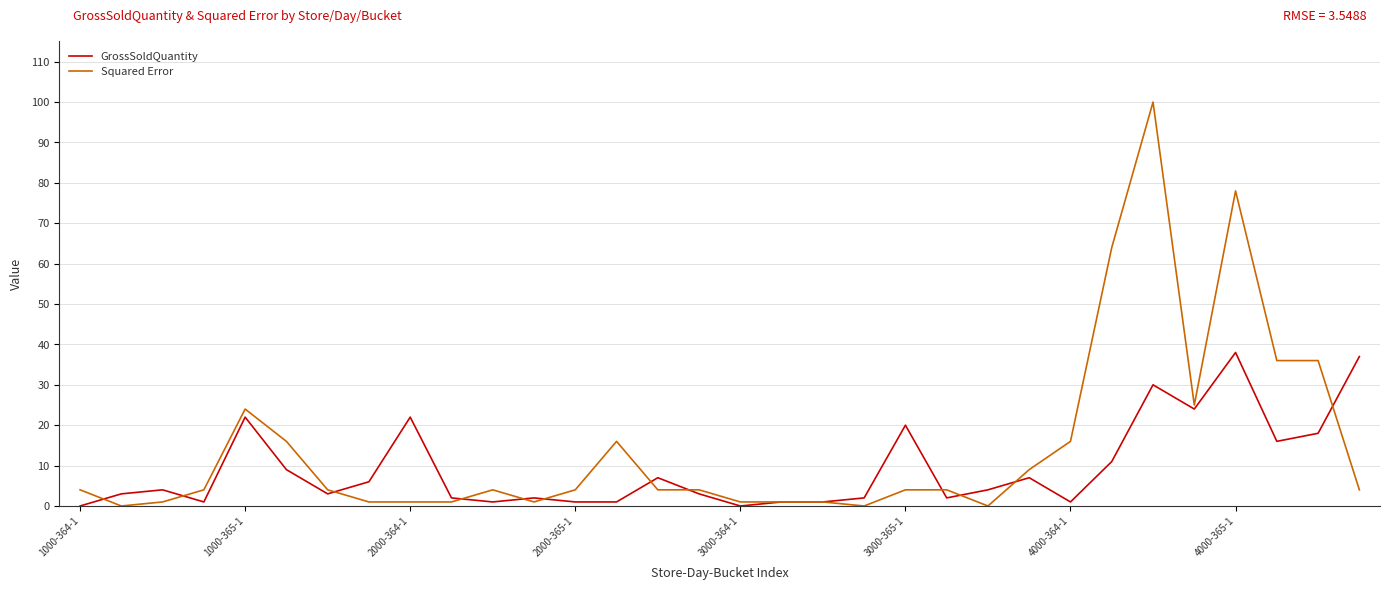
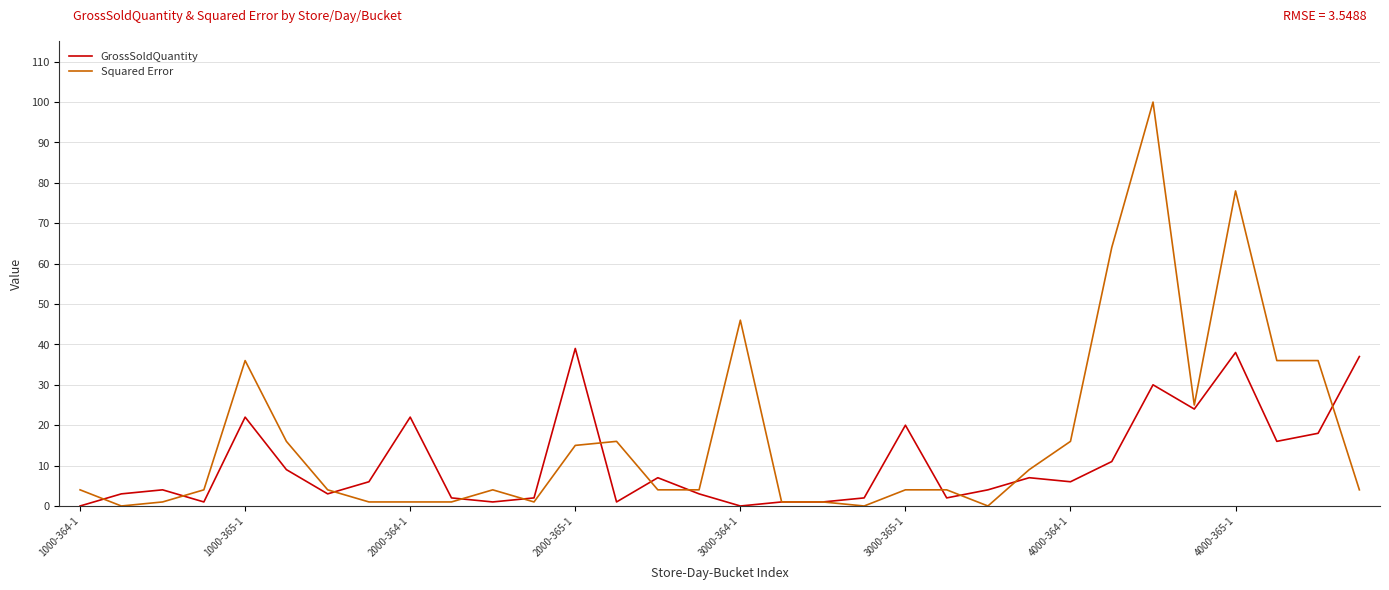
Squared Error, 1000-365-1: 24 -> 36
GrossSoldQuantity, 2000-365-1: 1 -> 39
Squared Error, 2000-365-1: 4 -> 15
Squared Error, 3000-364-1: 1 -> 46
GrossSoldQuantity, 4000-364-1: 1 -> 6
